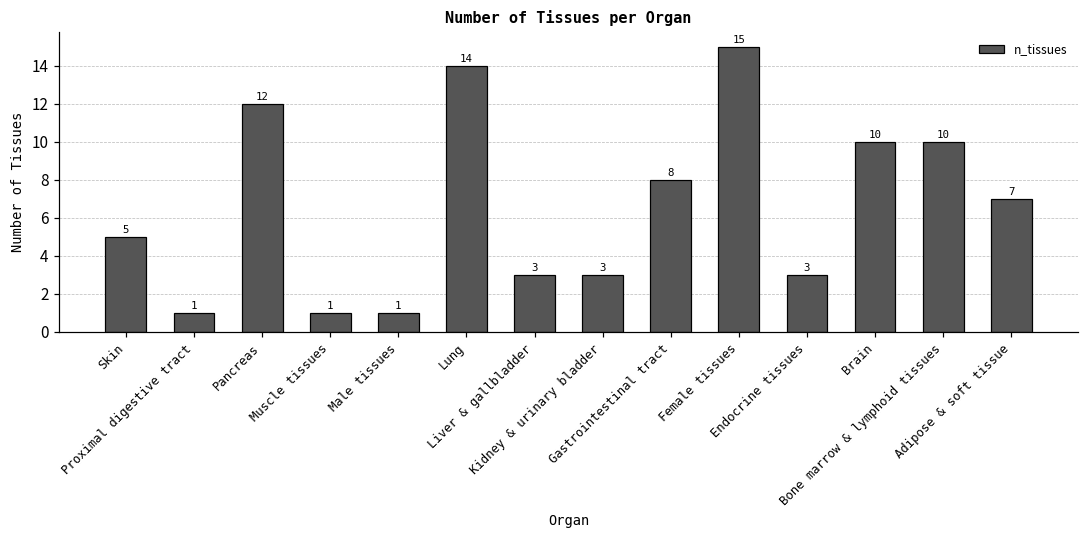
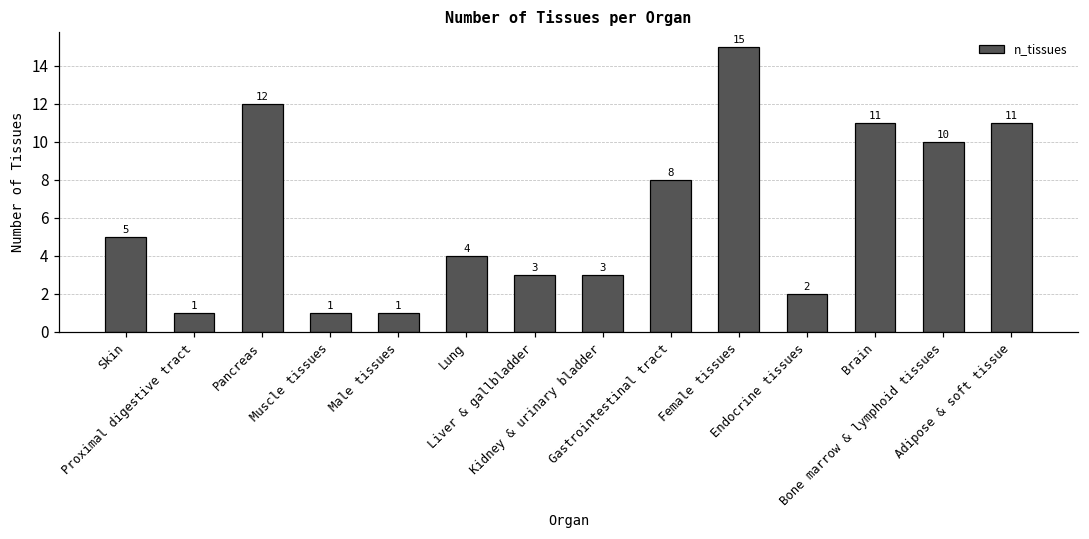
Lung: 14 -> 4
Endocrine tissues: 3 -> 2
Brain: 10 -> 11
Adipose & soft tissue: 7 -> 11
